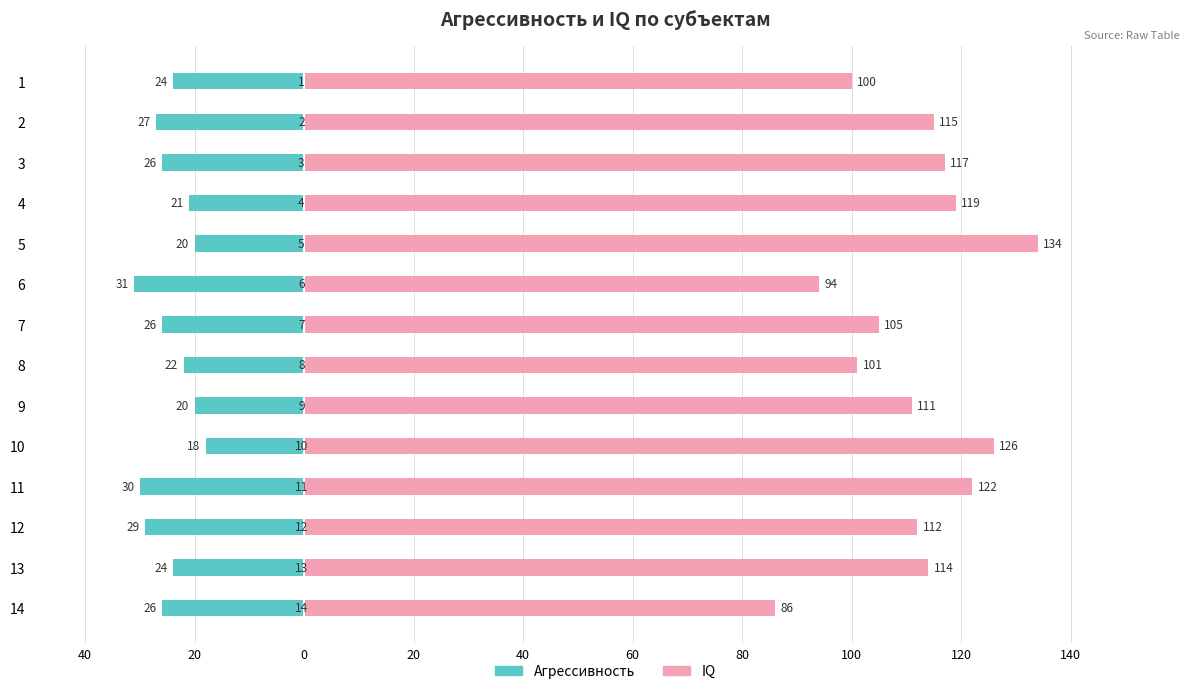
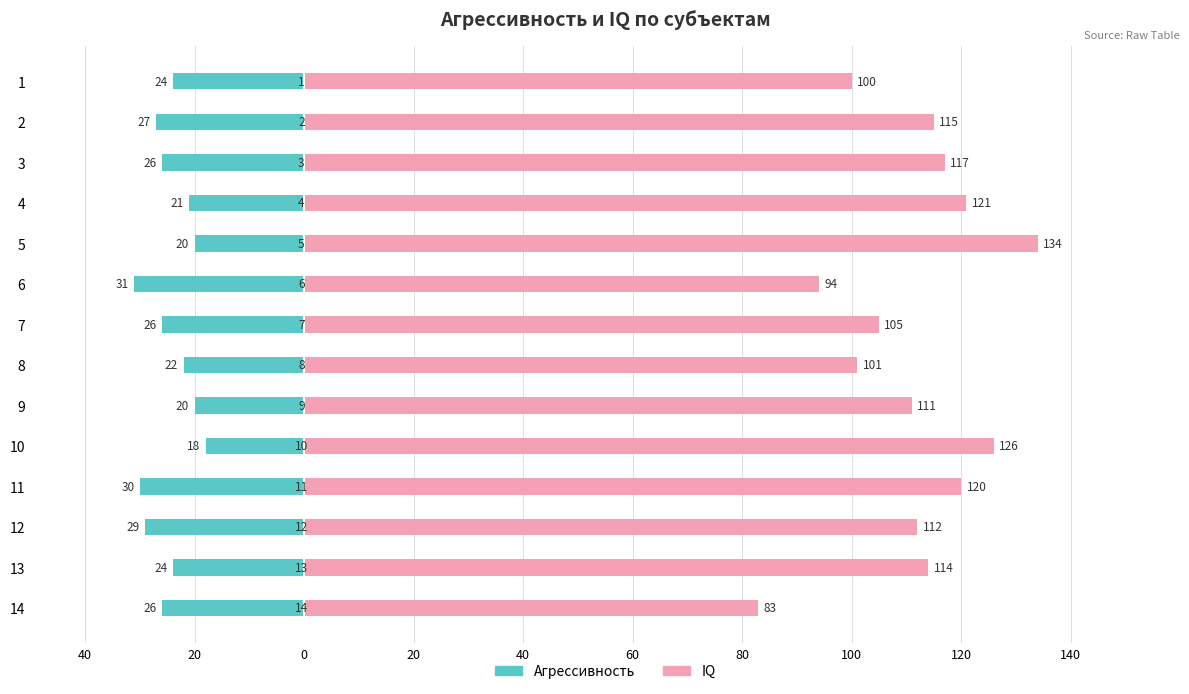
IQ, 4: 119 -> 121
IQ, 11: 122 -> 120
IQ, 14: 86 -> 83
